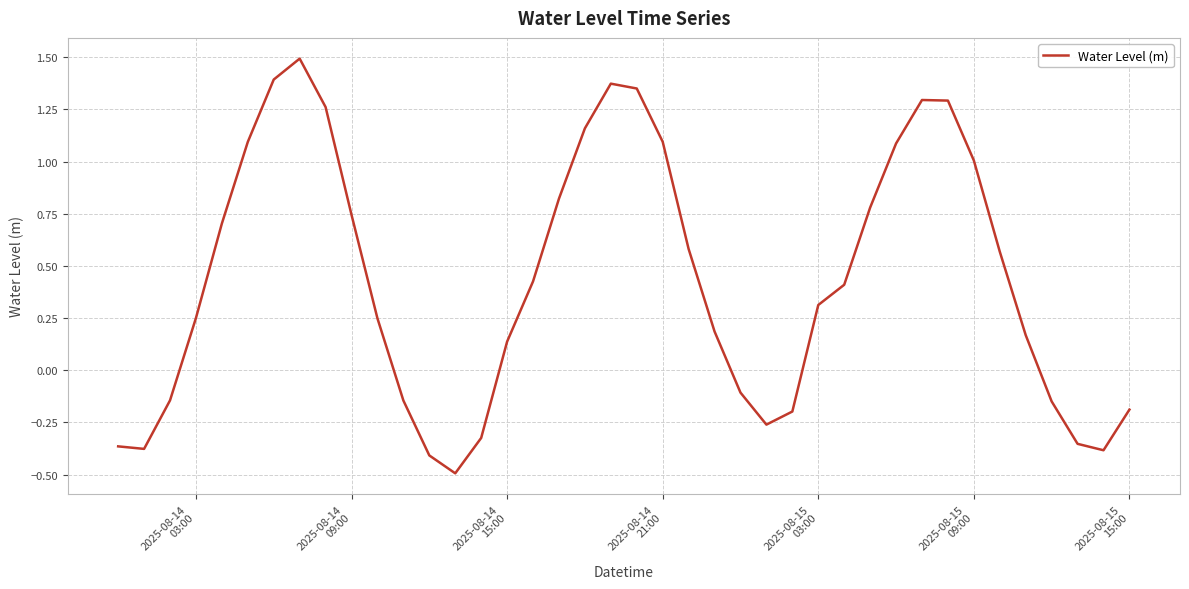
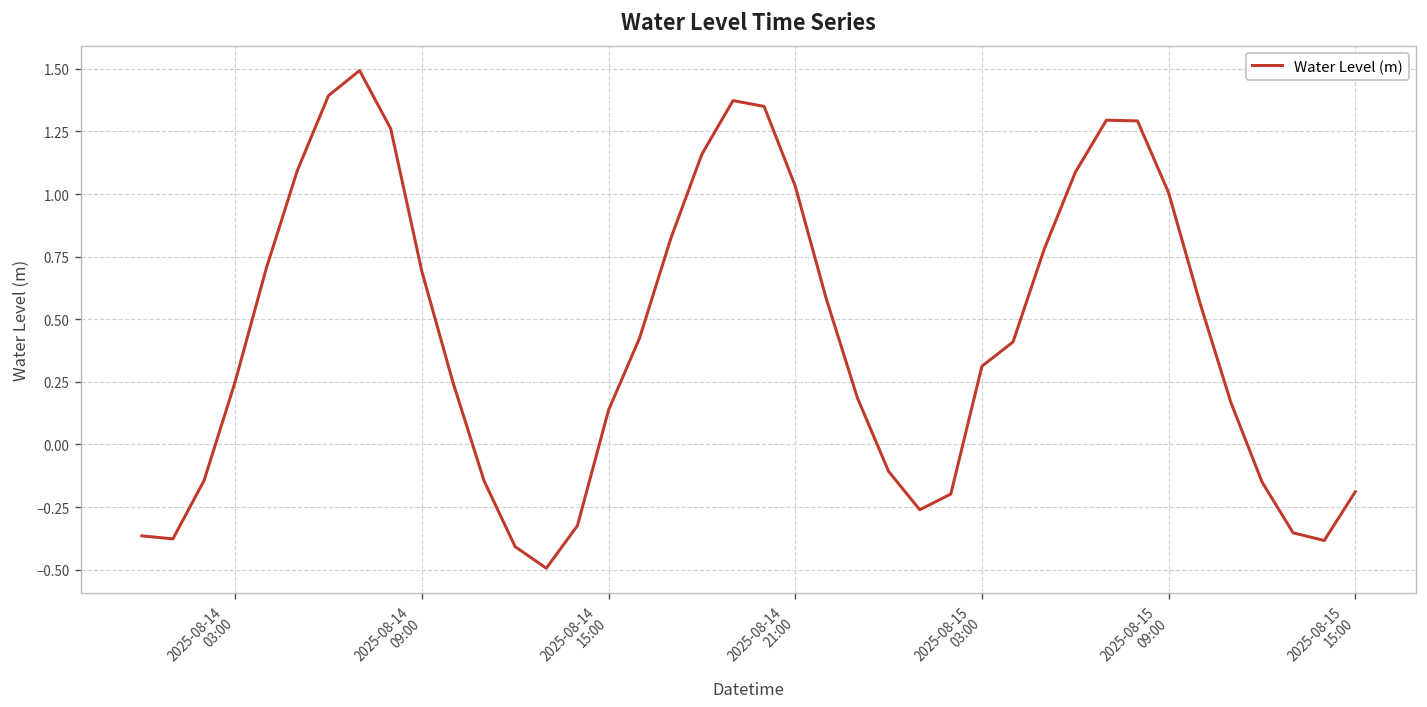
2025-08-14 09:00: 0.74 -> 0.69
2025-08-14 21:00: 1.09 -> 1.03
